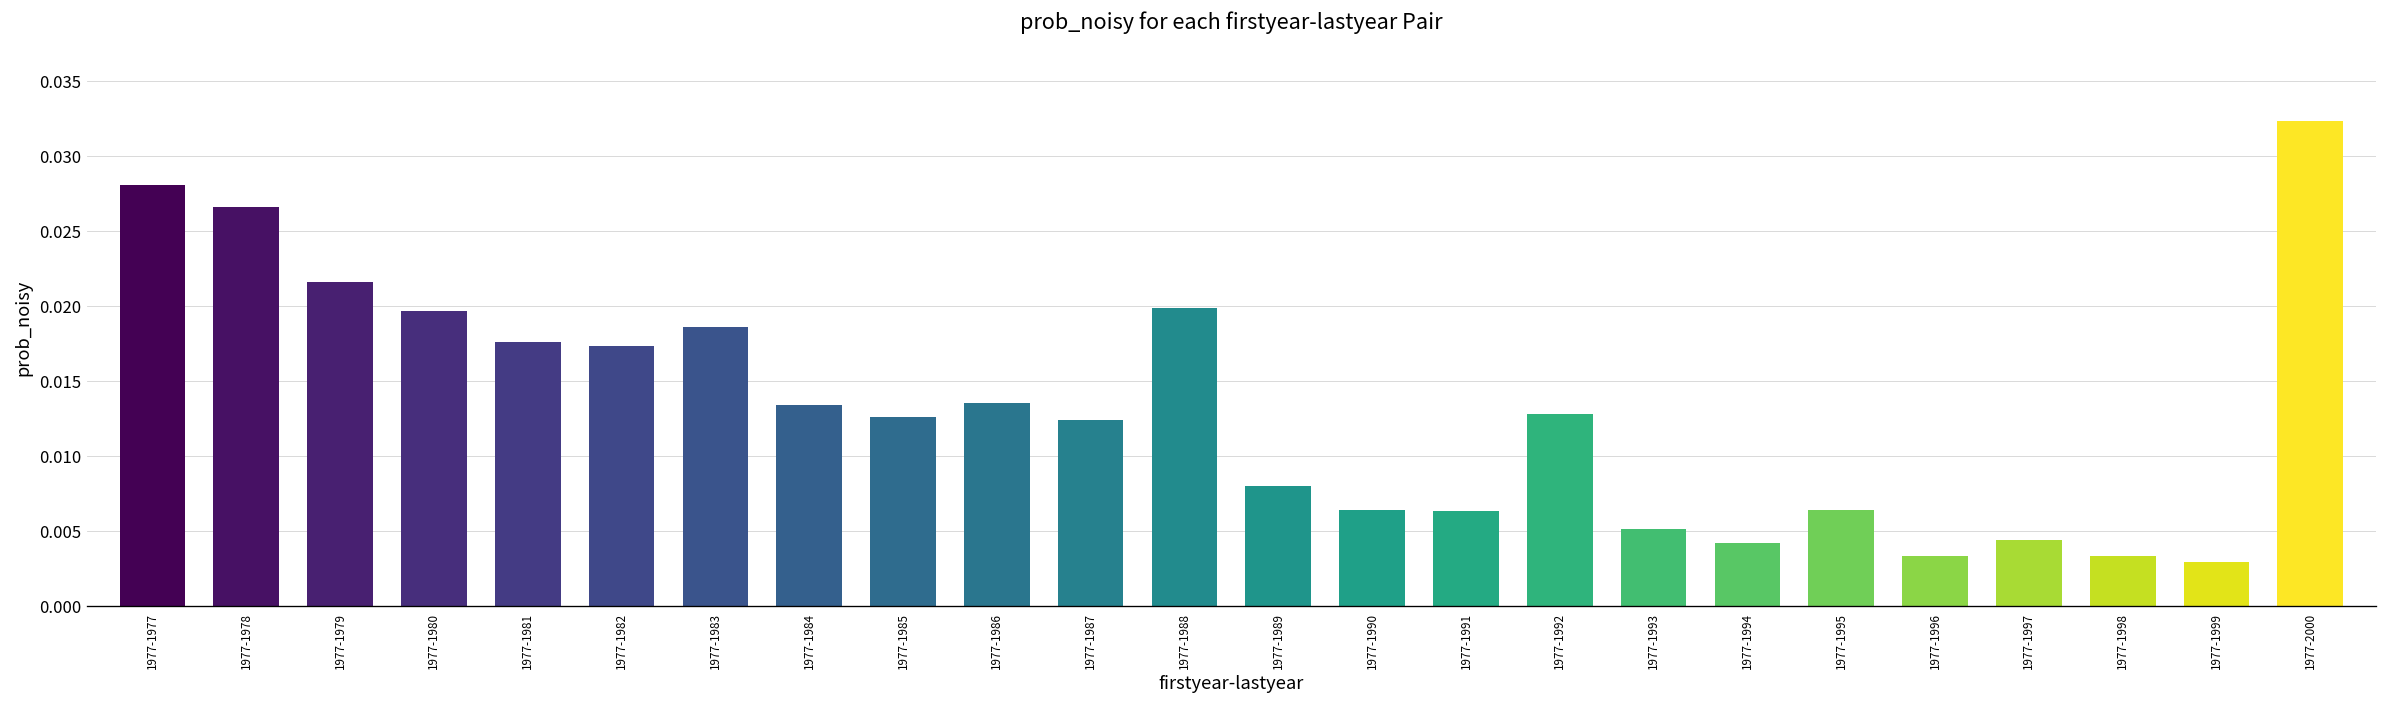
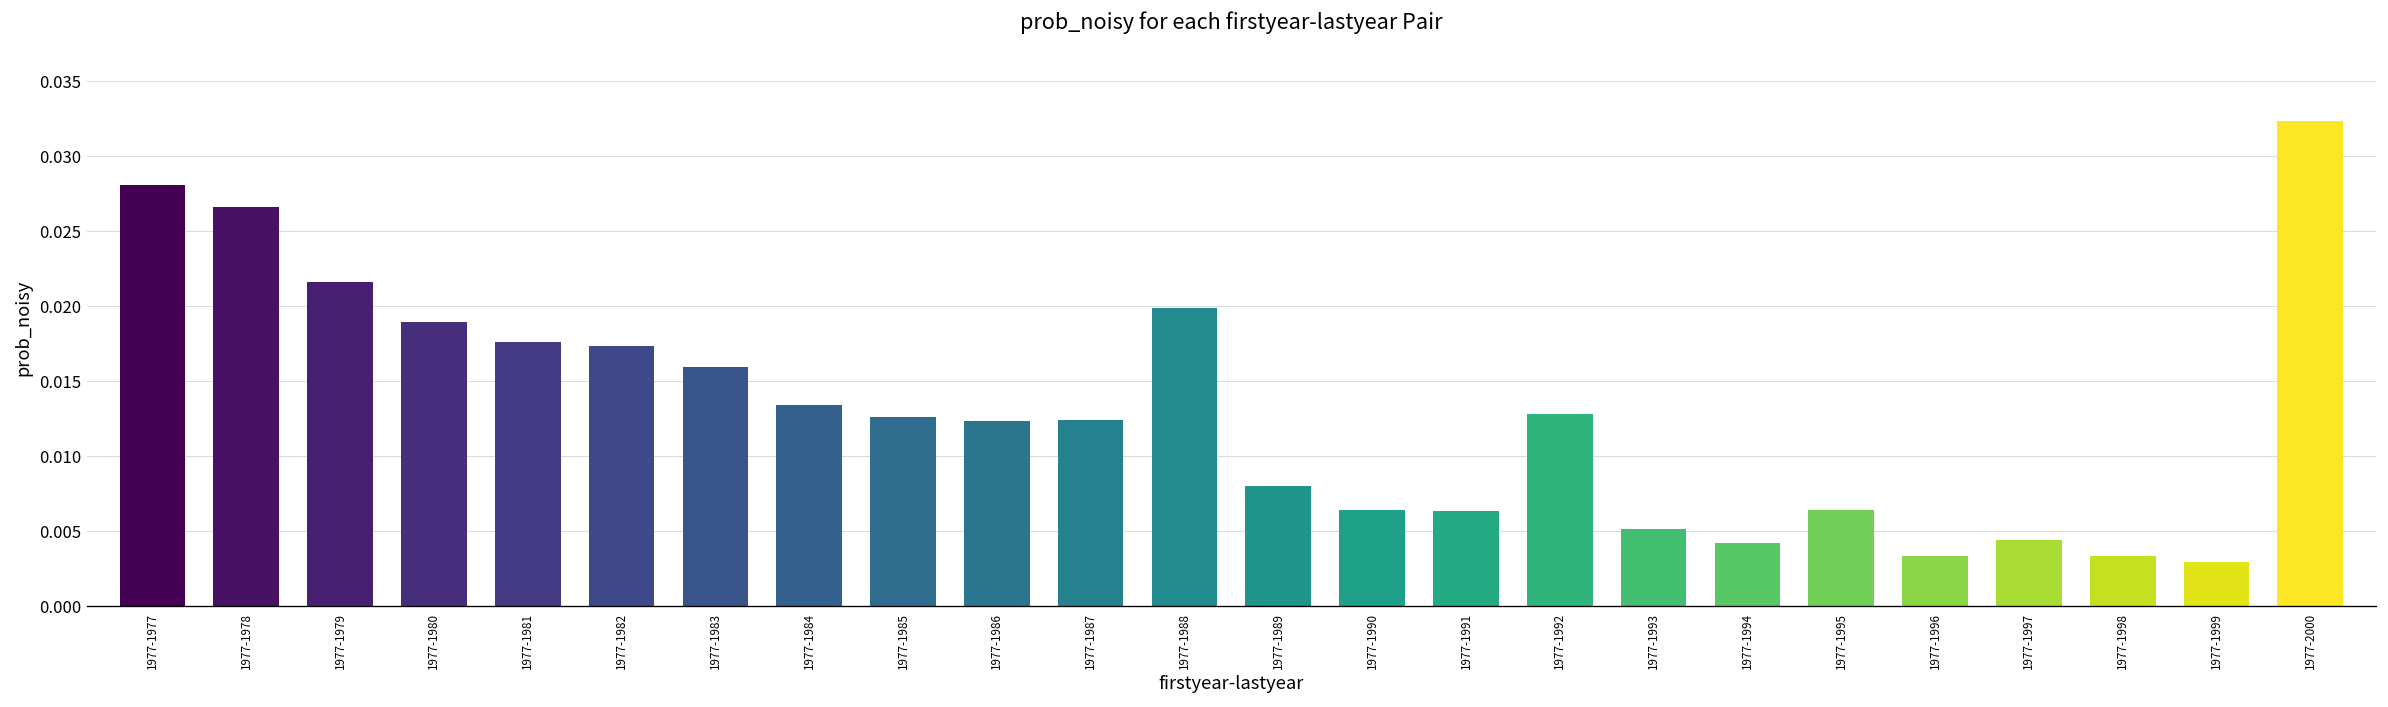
1977-1980: 0.0197 -> 0.0189
1977-1983: 0.0186 -> 0.0159
1977-1986: 0.0135 -> 0.0123
